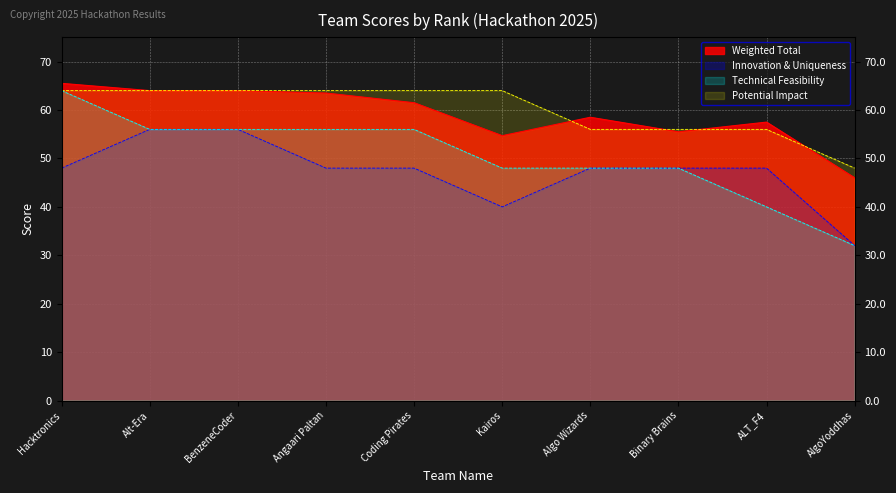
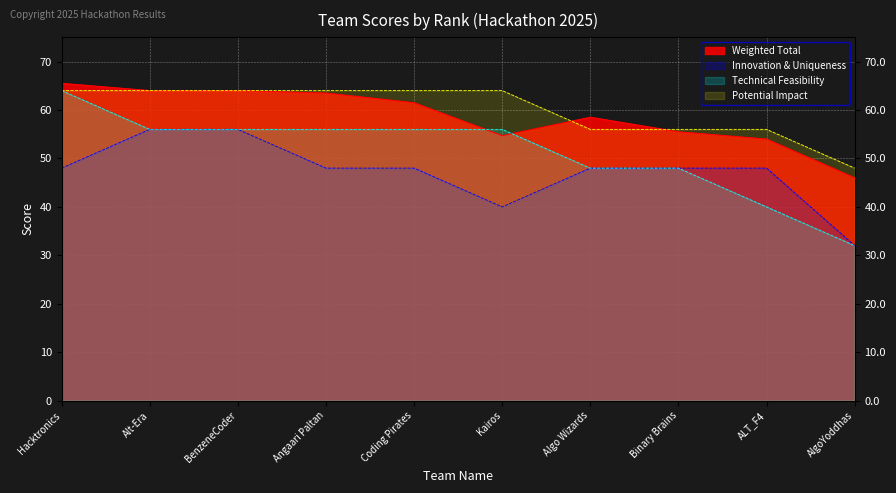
Technical Feasibility, Kairos: 48 -> 56
Weighted Total, ALT_F4: 58 -> 54
